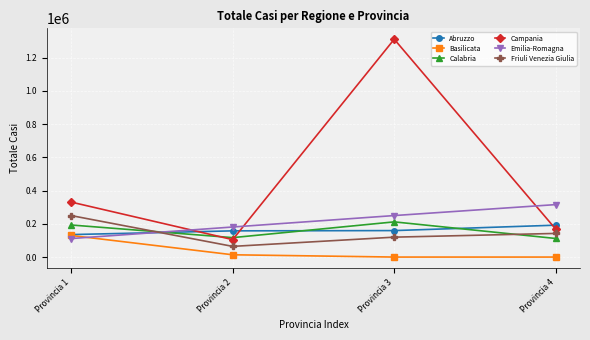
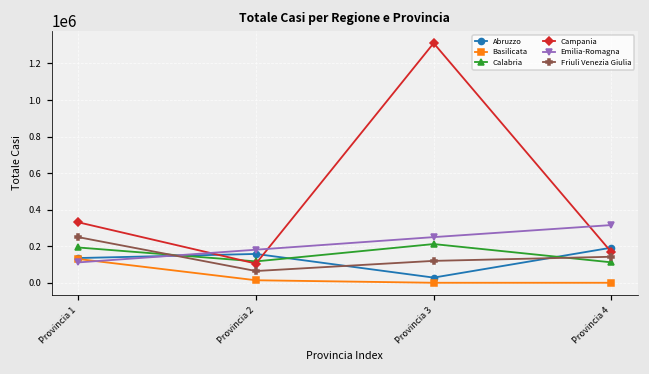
Abruzzo, Provincia 3: 160000 -> 30000
